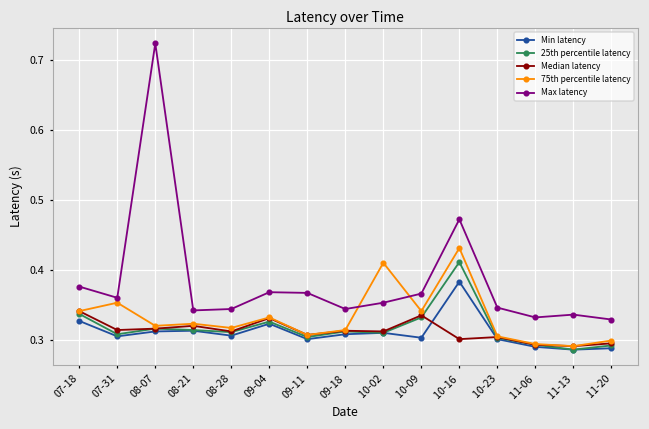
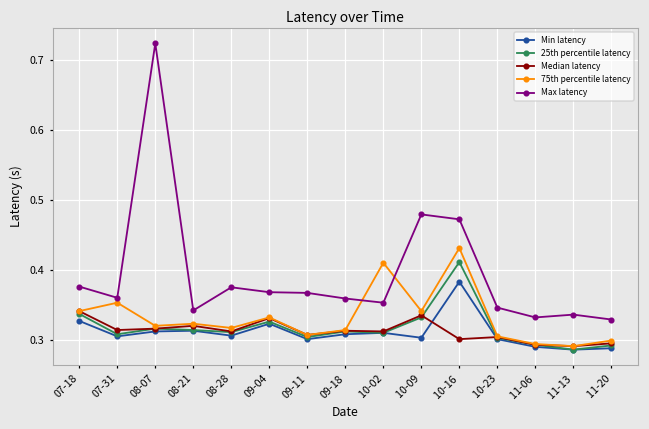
Max latency, 08-28: 0.34 -> 0.38
Max latency, 09-18: 0.34 -> 0.36
Max latency, 10-09: 0.37 -> 0.48
